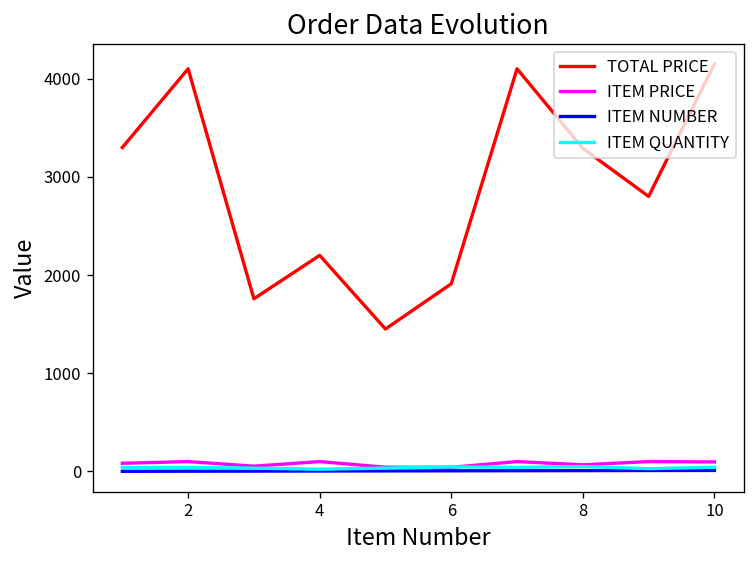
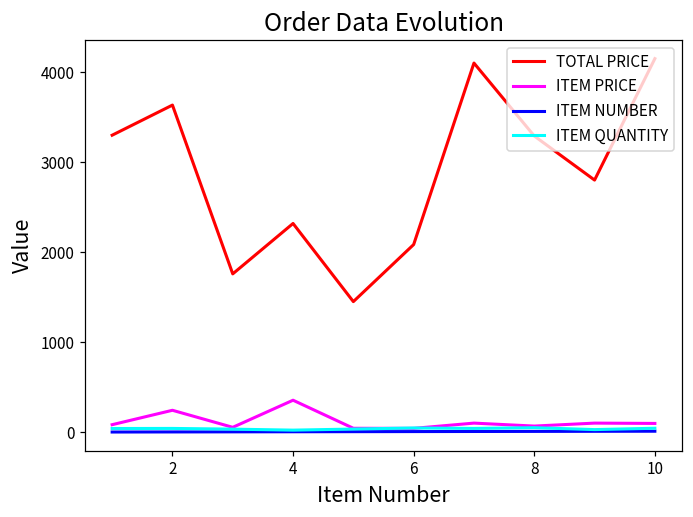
TOTAL PRICE, 2: 4100 -> 3600
ITEM PRICE, 2: 100 -> 200
TOTAL PRICE, 4: 2200 -> 2300
ITEM PRICE, 4: 100 -> 400
TOTAL PRICE, 6: 1900 -> 2100
